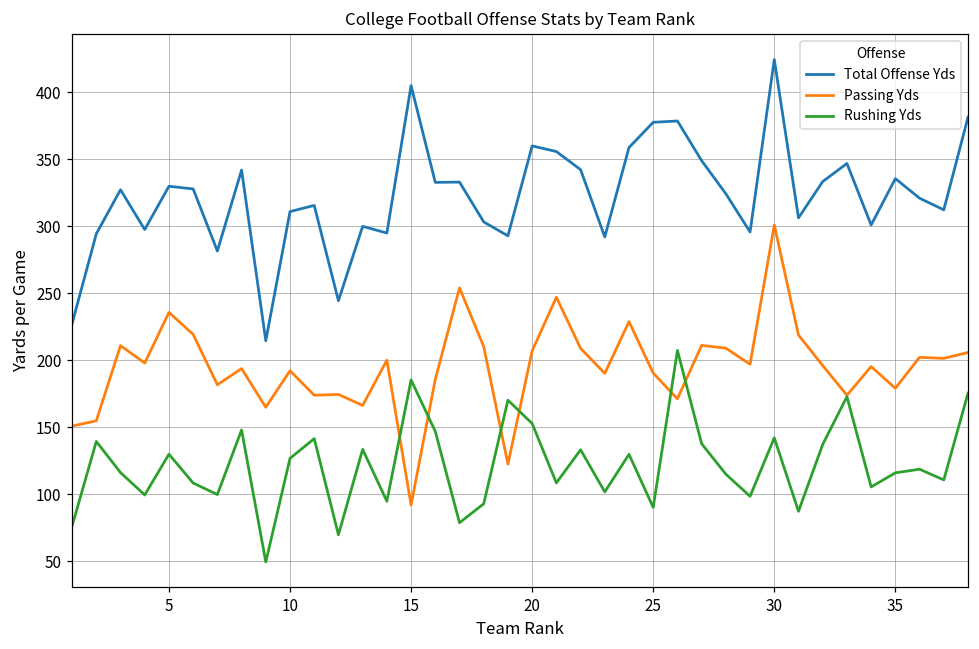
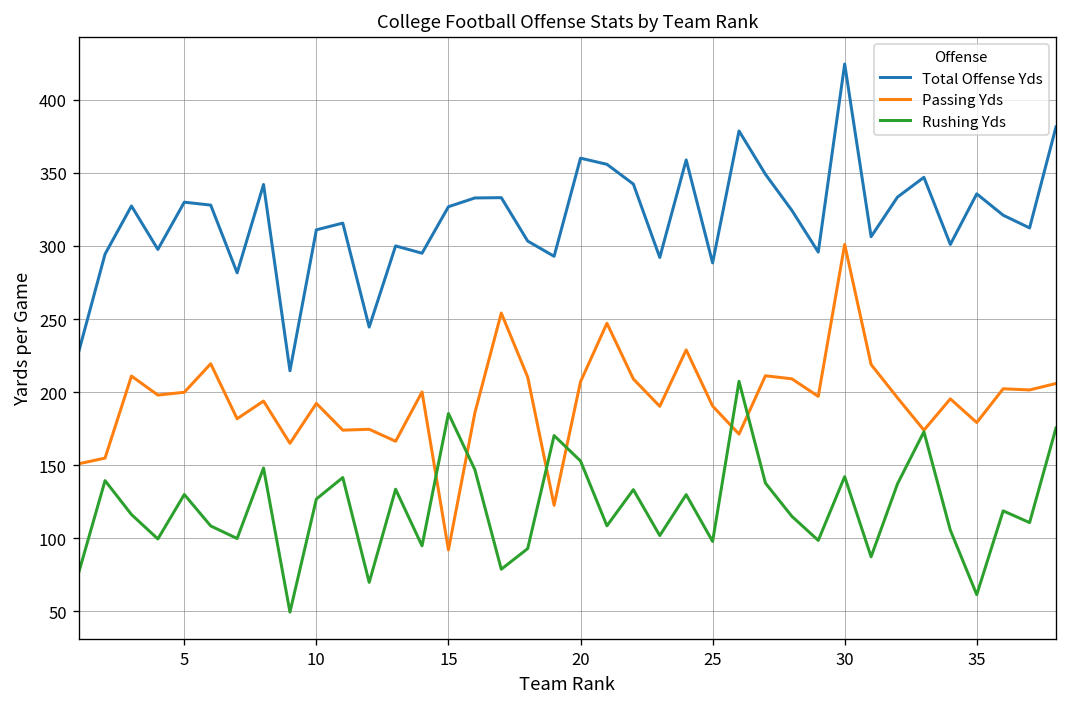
Passing Yds, 5: 236 -> 200
Total Offense Yds, 15: 405 -> 327
Total Offense Yds, 25: 378 -> 288
Rushing Yds, 25: 90 -> 98
Rushing Yds, 35: 116 -> 62
